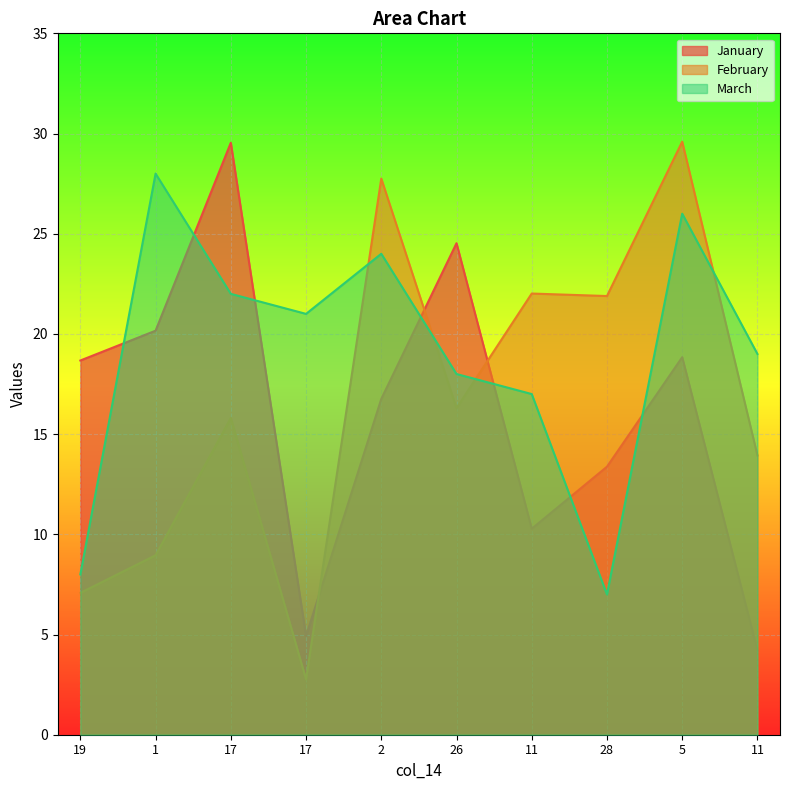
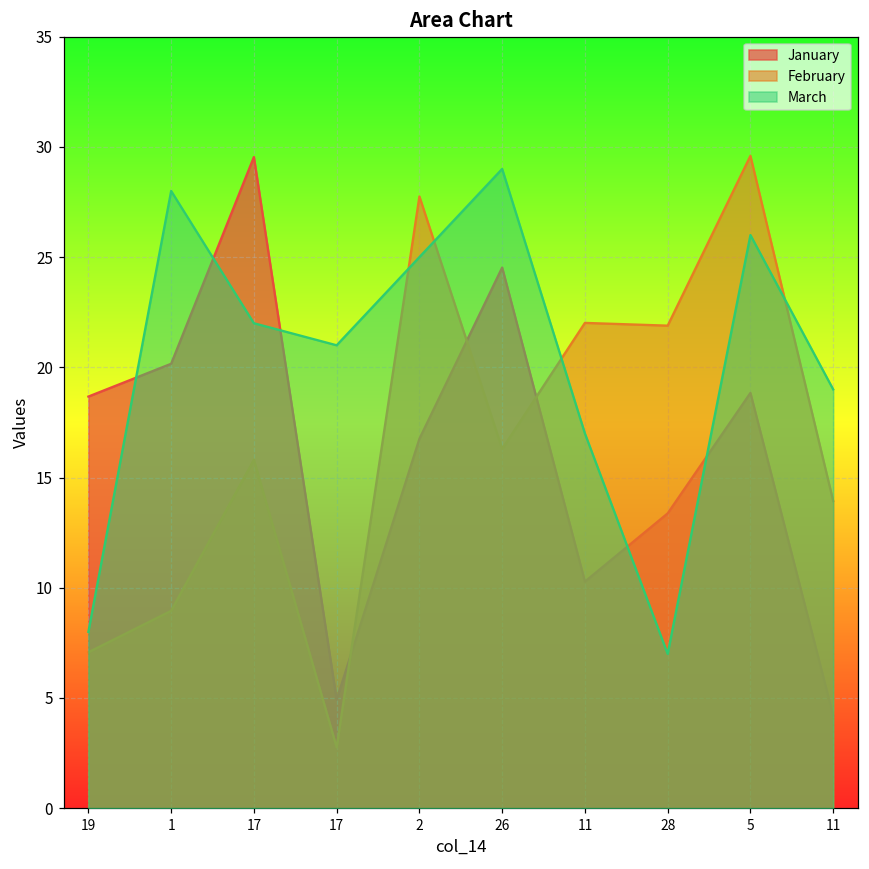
March, 2: 24 -> 25
March, 26: 18 -> 29
